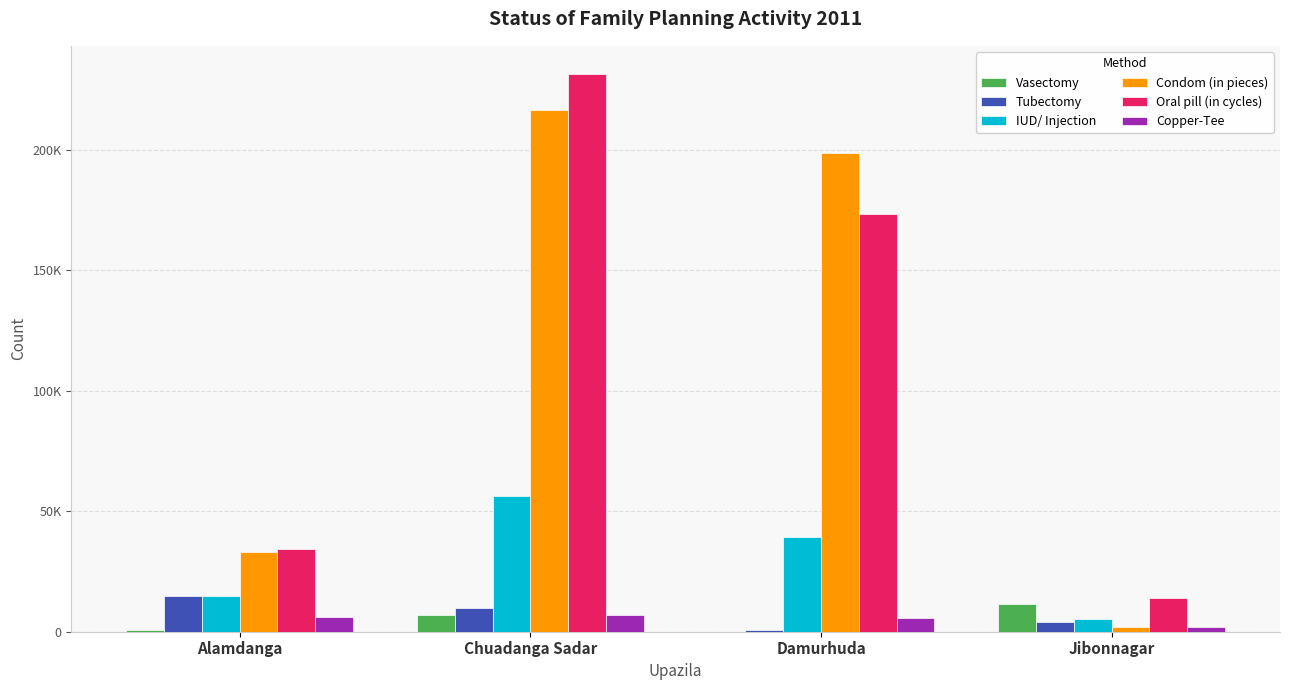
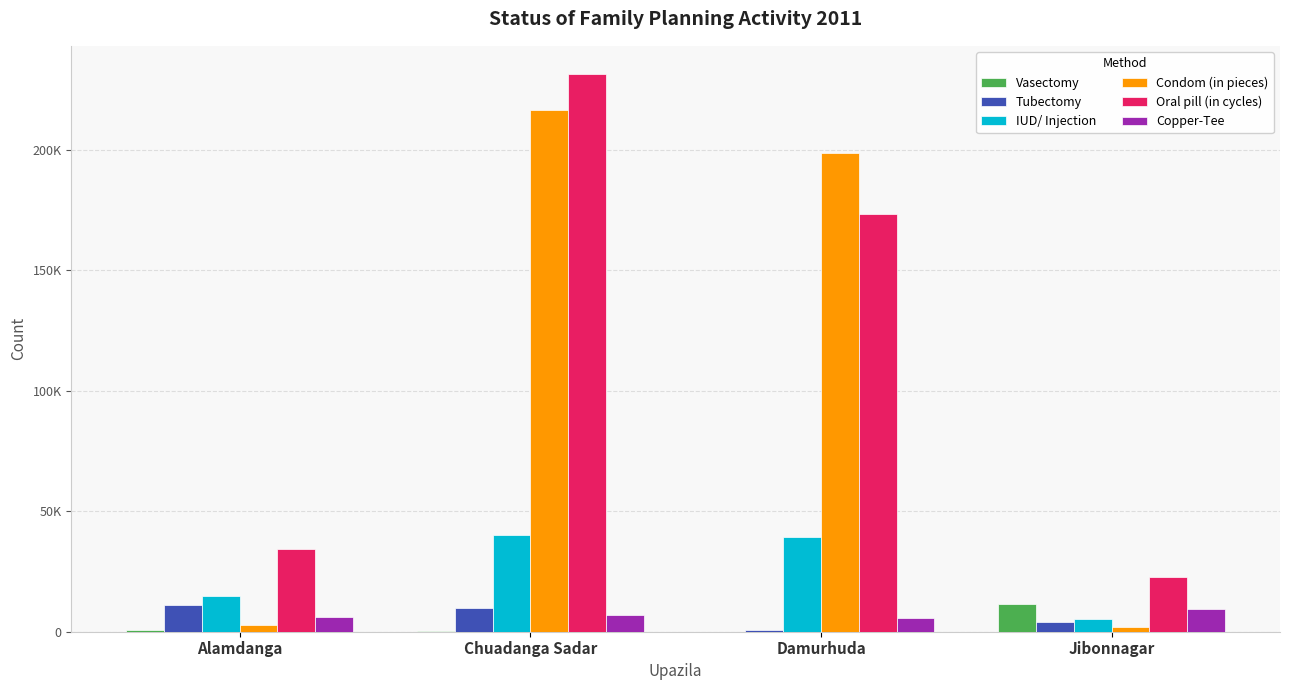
Tubectomy, Alamdanga: 15000 -> 11000
Condom (in pieces), Alamdanga: 33000 -> 3000
Vasectomy, Chuadanga Sadar: 7000 -> 0
IUD/ Injection, Chuadanga Sadar: 56000 -> 40000
Oral pill (in cycles), Jibonnagar: 14000 -> 23000
Copper-Tee, Jibonnagar: 2000 -> 10000
